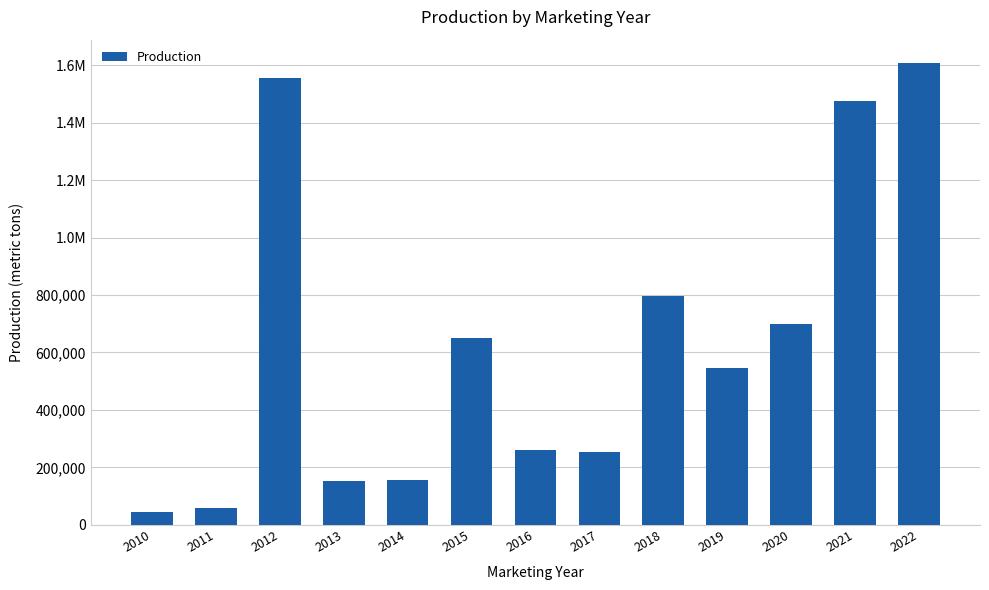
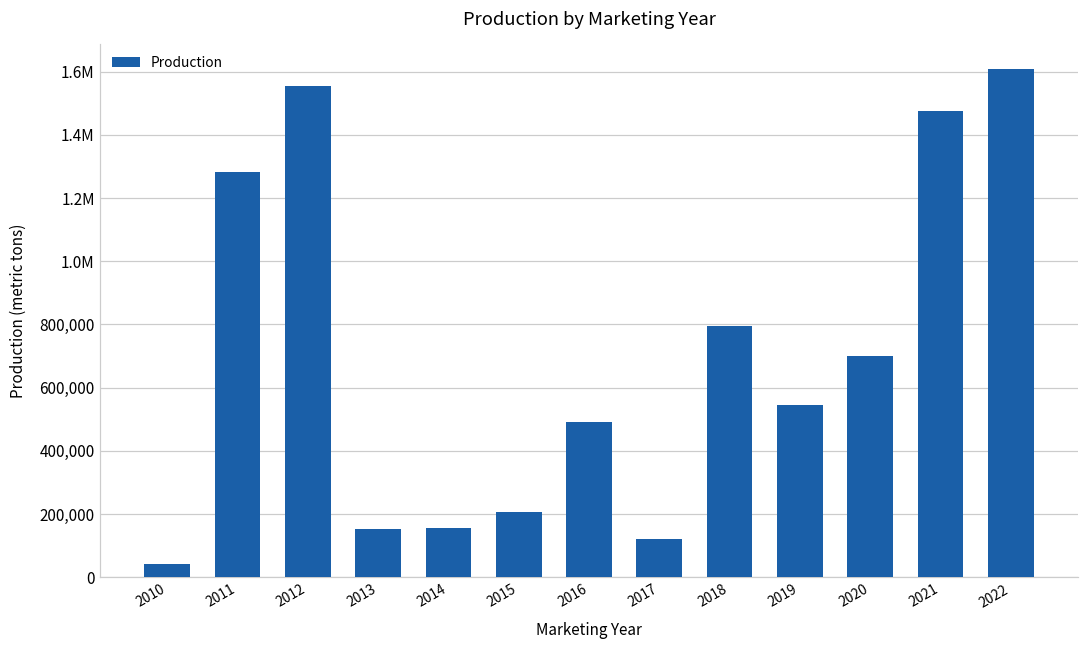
2011: 60,000 -> 1,280,000
2015: 650,000 -> 210,000
2016: 260,000 -> 490,000
2017: 250,000 -> 120,000
